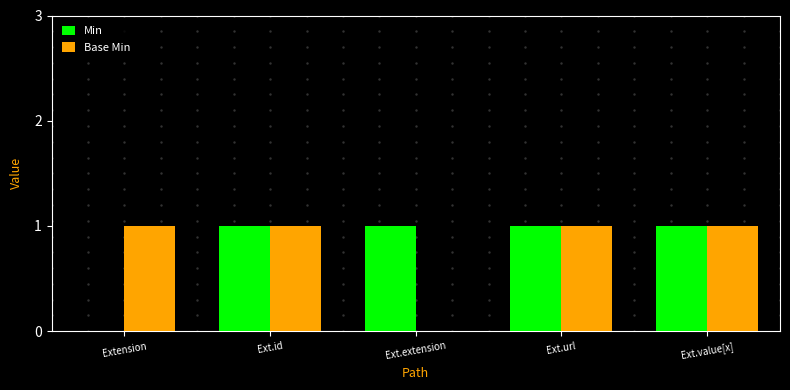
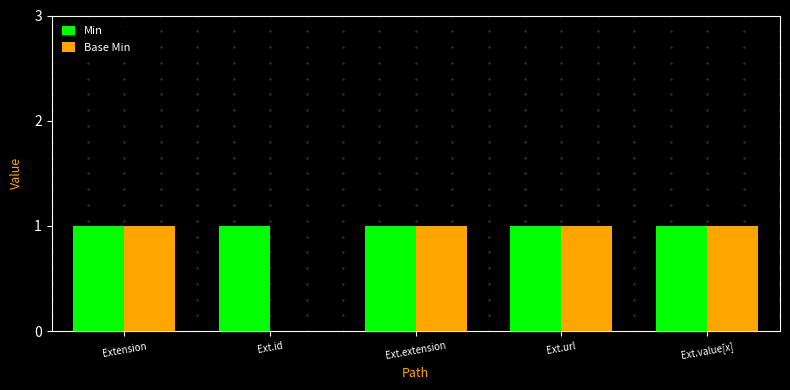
Min, Extension: 0 -> 1
Base Min, Ext.id: 1 -> 0
Base Min, Ext.extension: 0 -> 1
